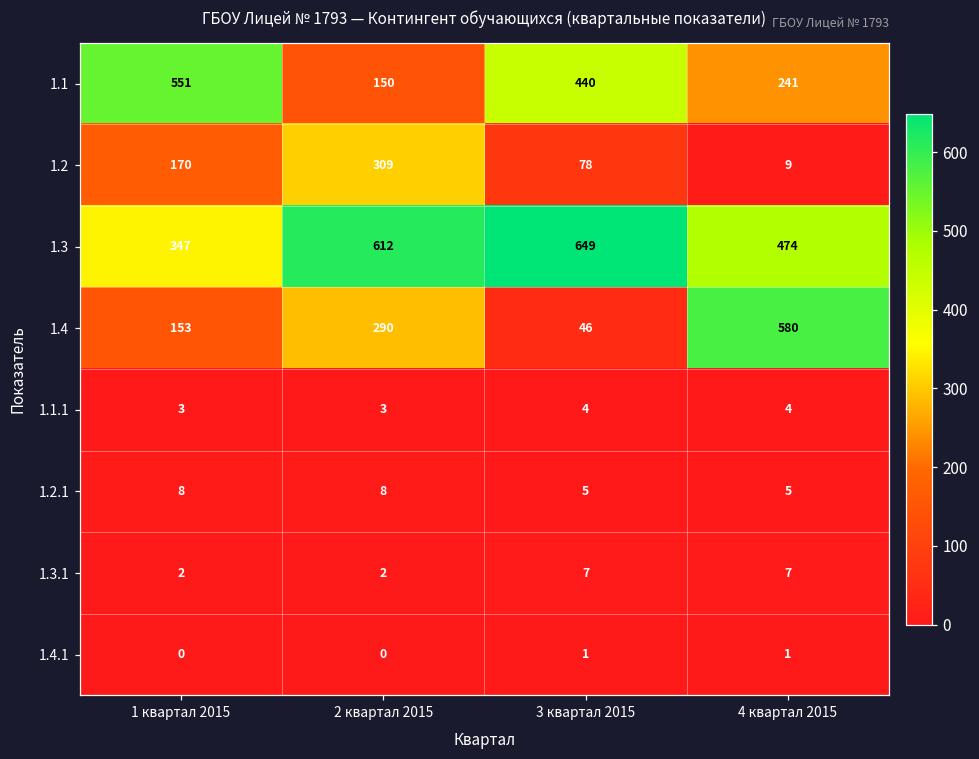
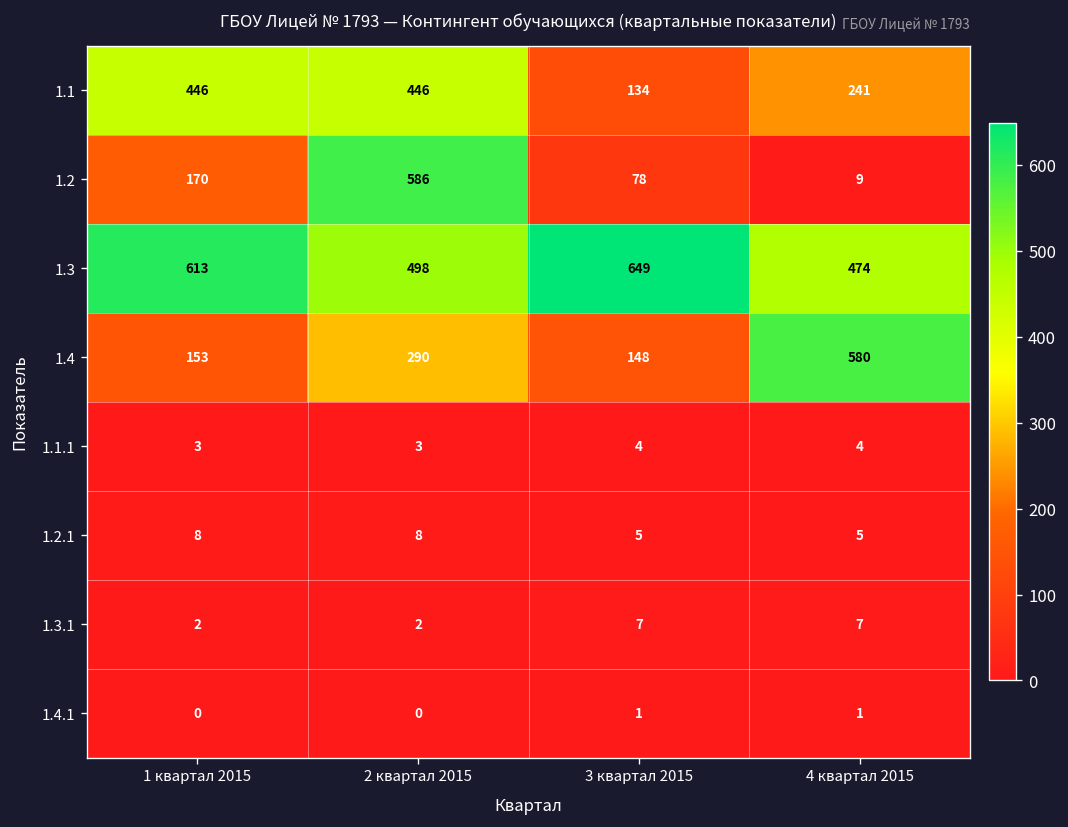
1.1, 1 квартал 2015: 551 -> 446
1.1, 2 квартал 2015: 150 -> 446
1.1, 3 квартал 2015: 440 -> 134
1.2, 2 квартал 2015: 309 -> 586
1.3, 1 квартал 2015: 347 -> 613
1.3, 2 квартал 2015: 612 -> 498
1.4, 3 квартал 2015: 46 -> 148
